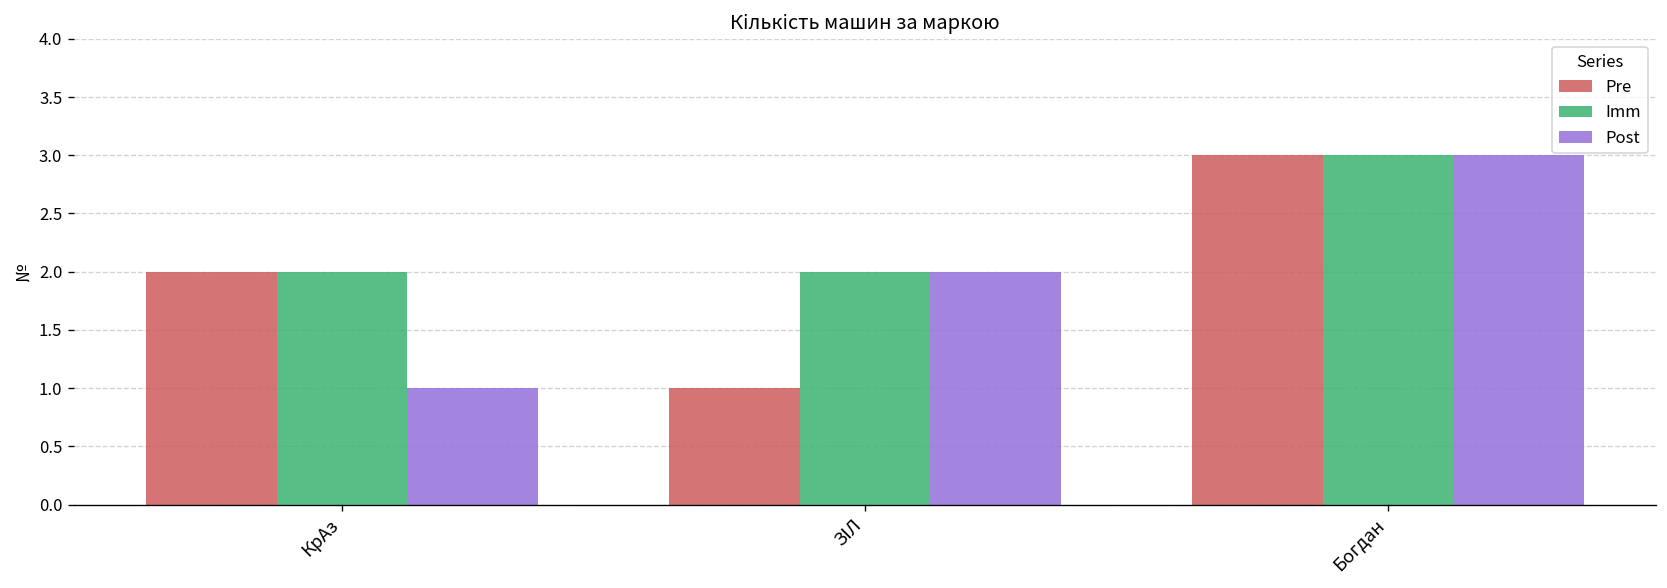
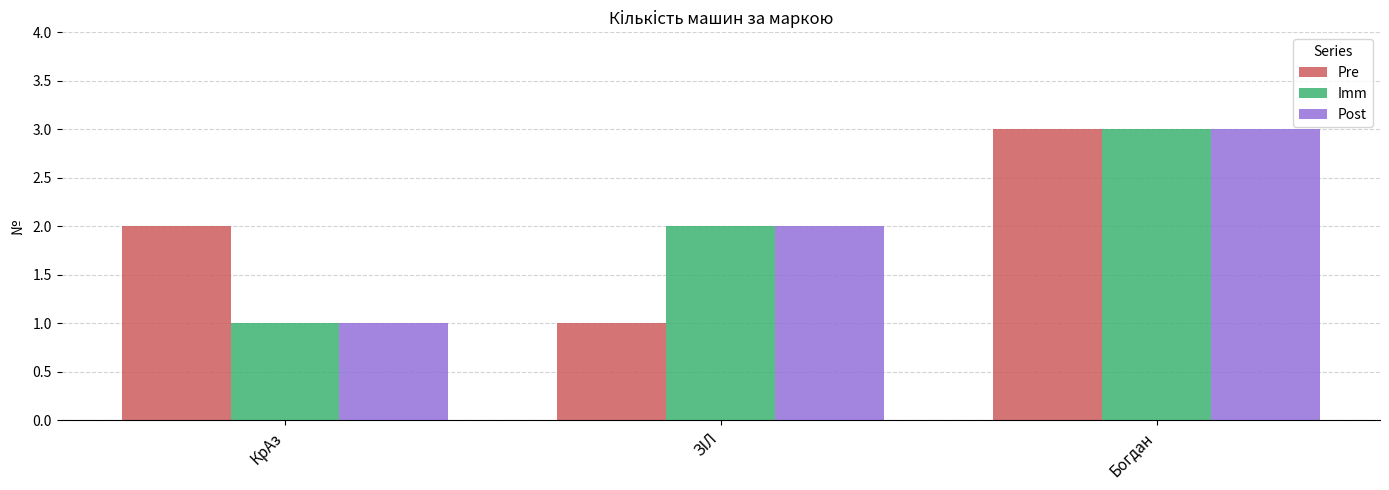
Imm, КрАз: 2 -> 1
